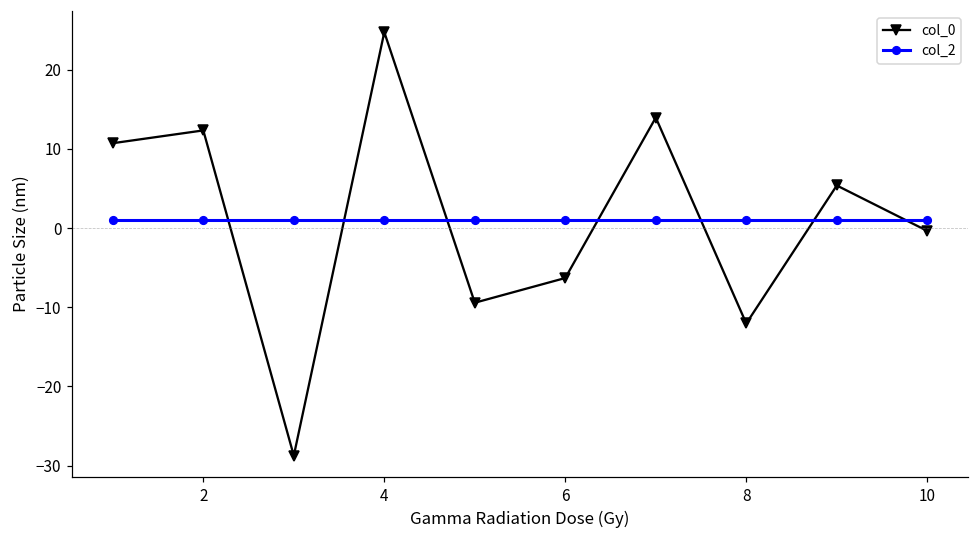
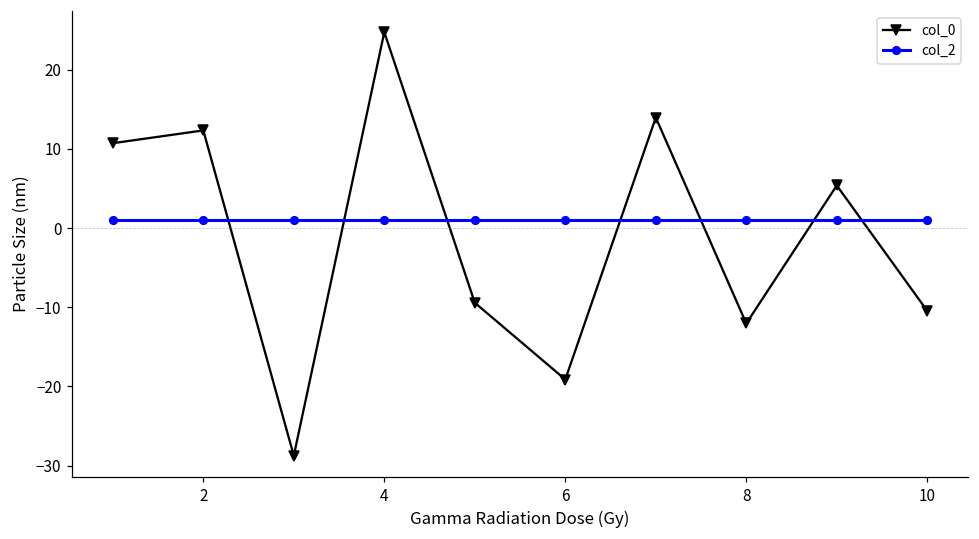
col_0, 6: -6 -> -19
col_0, 10: 0 -> -10
